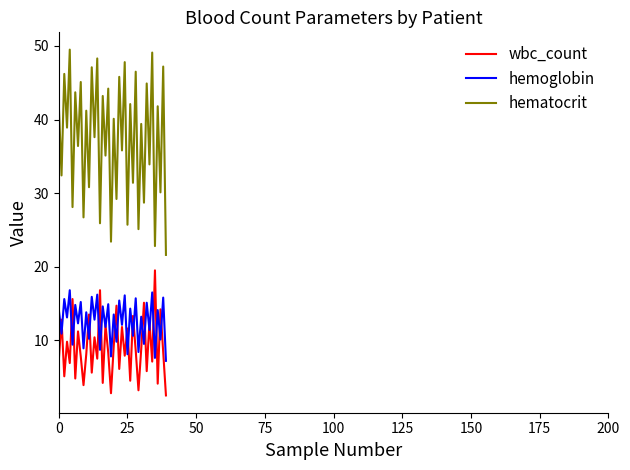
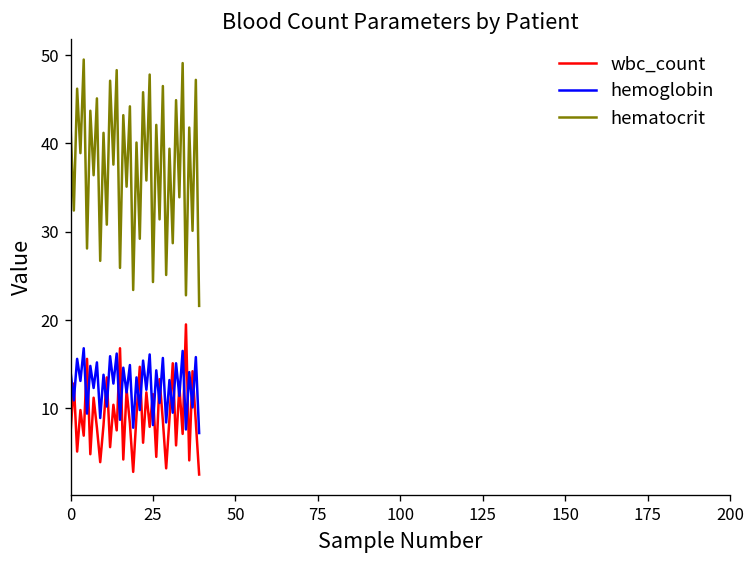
hematocrit, 25: 26 -> 24
